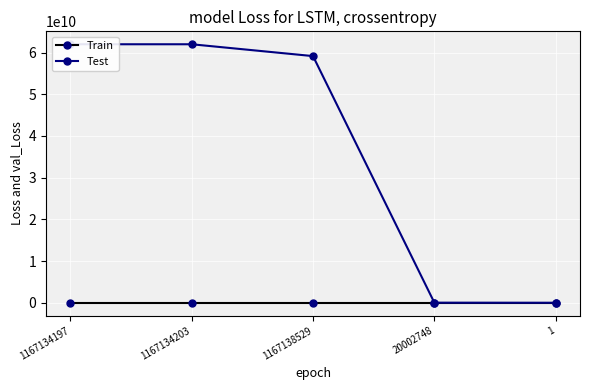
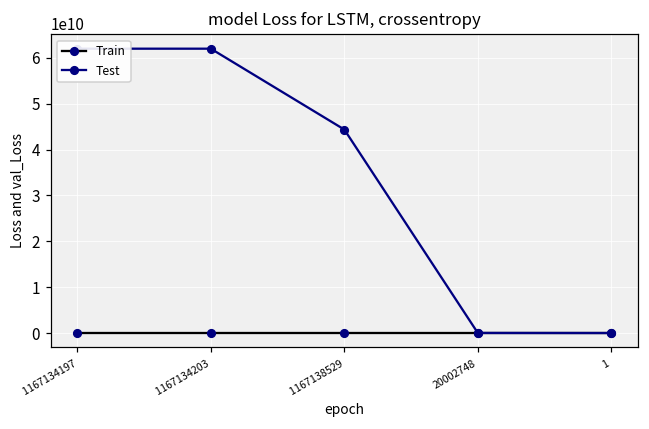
Test, 1167138529: 59000000000 -> 44000000000
